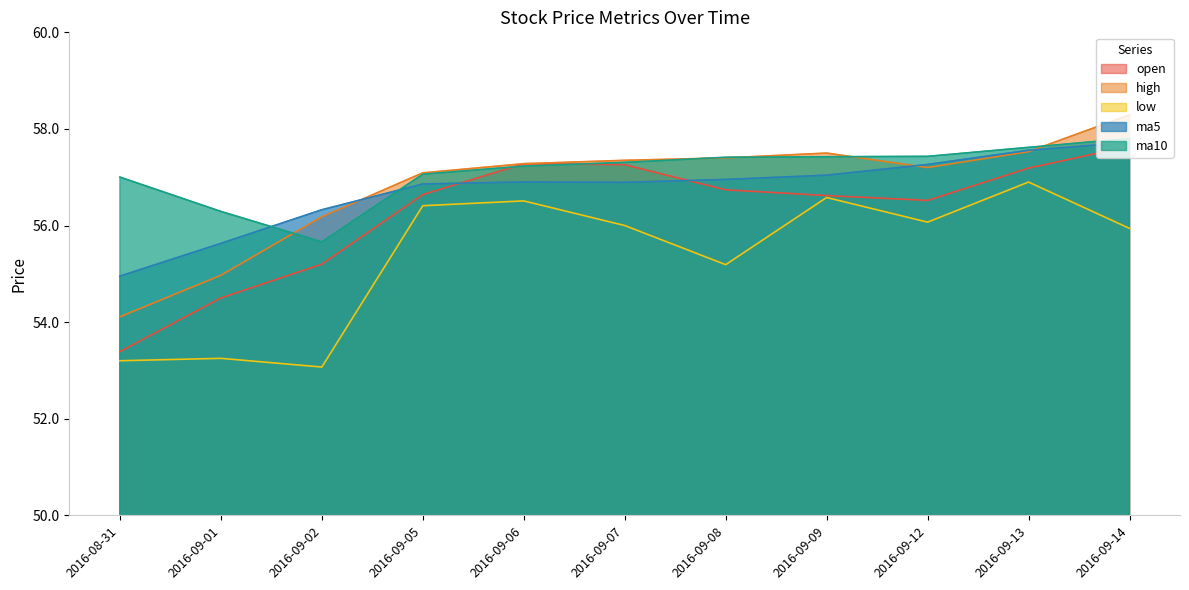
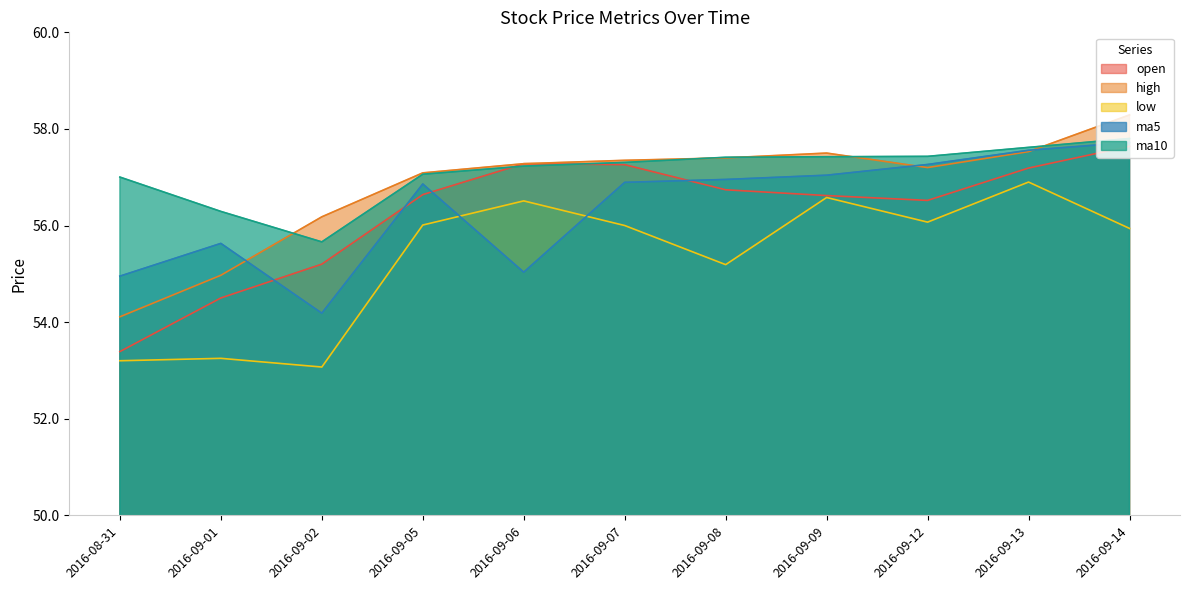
ma5, 2016-09-02: 56.3 -> 54.2
low, 2016-09-05: 56.4 -> 56.0
ma5, 2016-09-06: 56.9 -> 55.0
